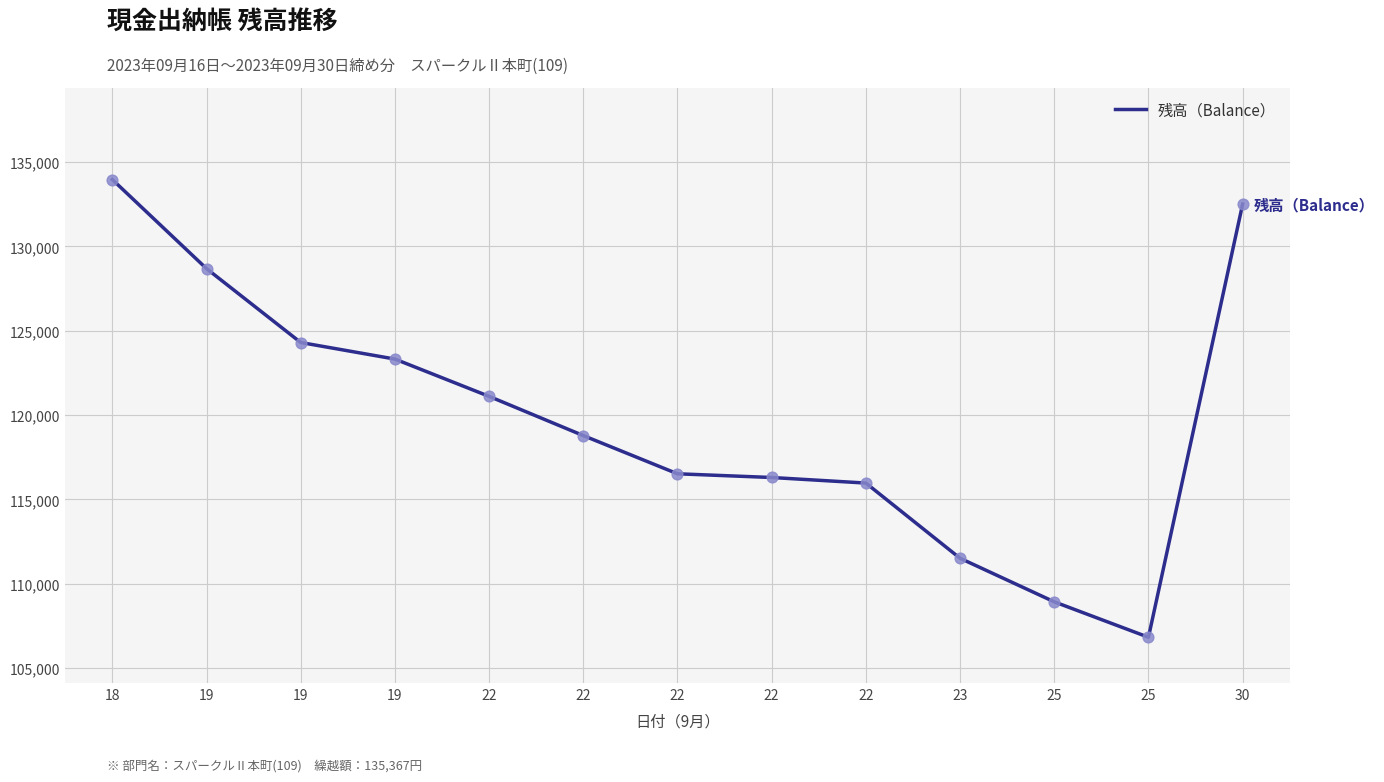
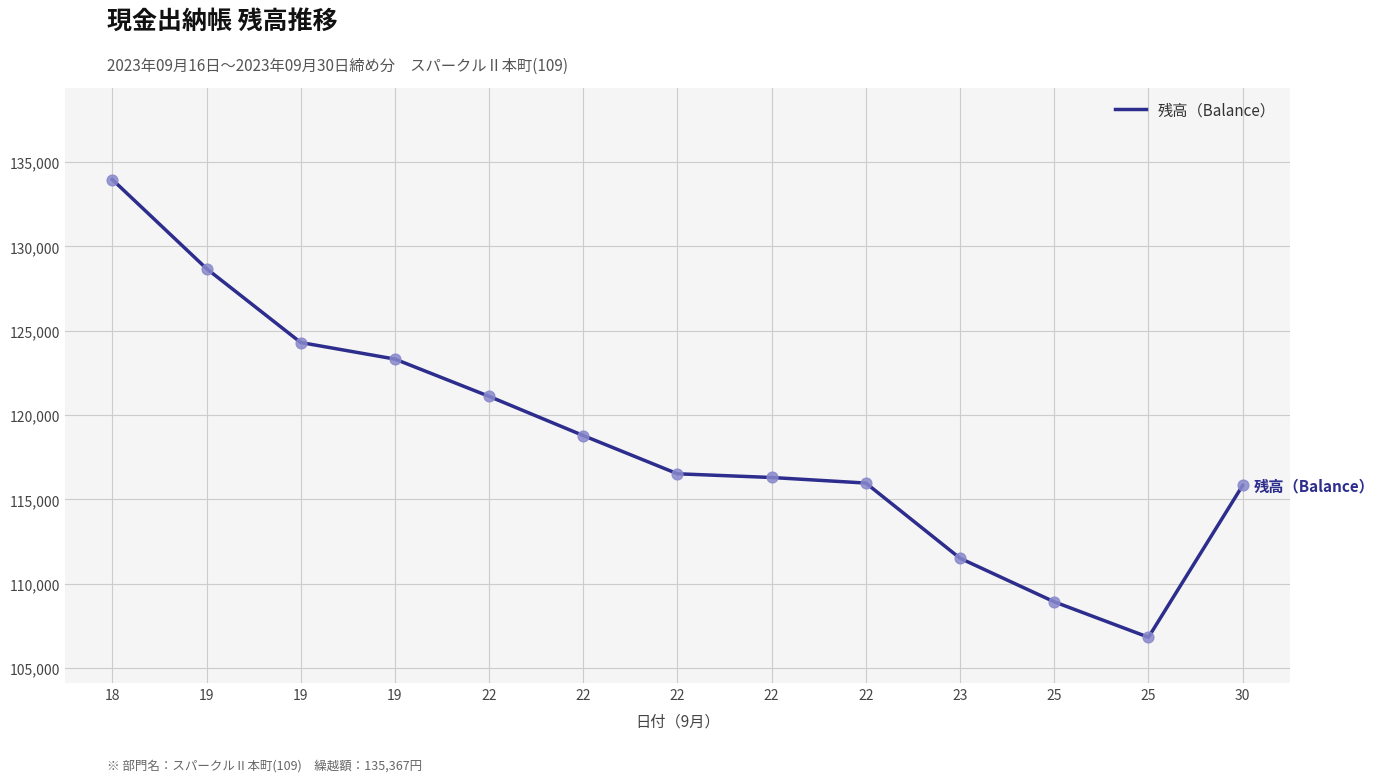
30: 132,500 -> 115,800
